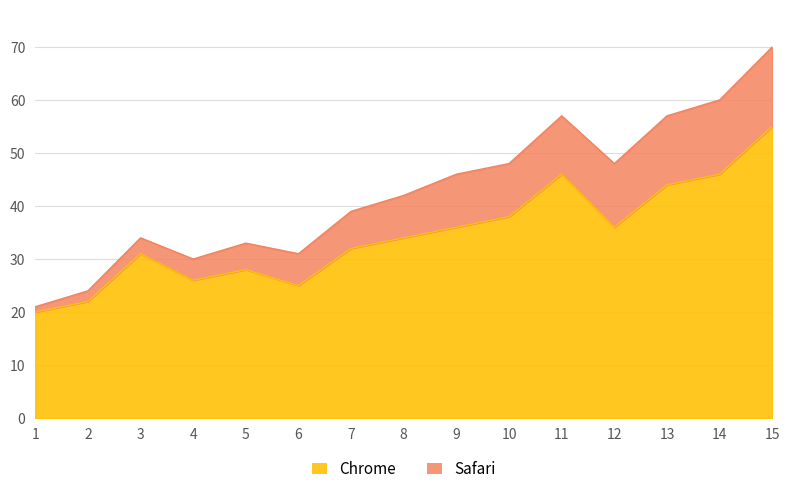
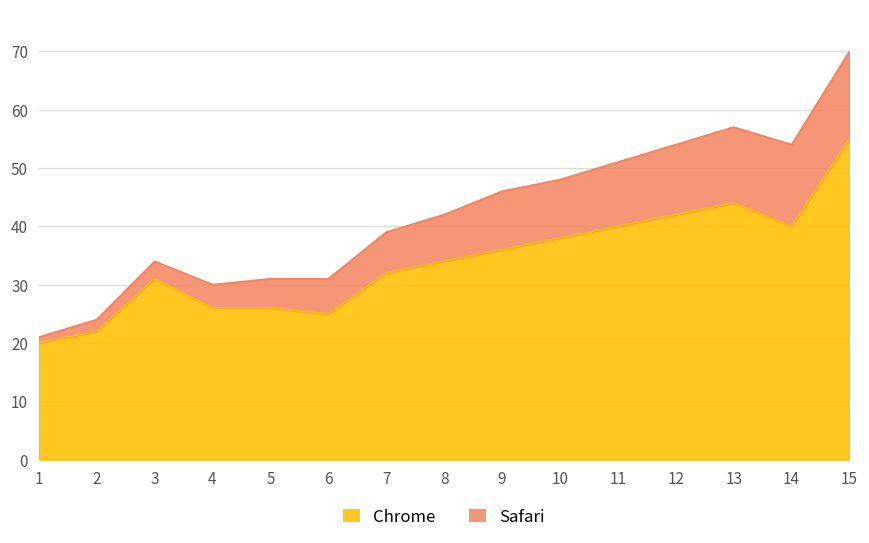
Chrome, 5: 28 -> 26
Chrome, 11: 46 -> 40
Chrome, 12: 36 -> 42
Chrome, 14: 46 -> 40
